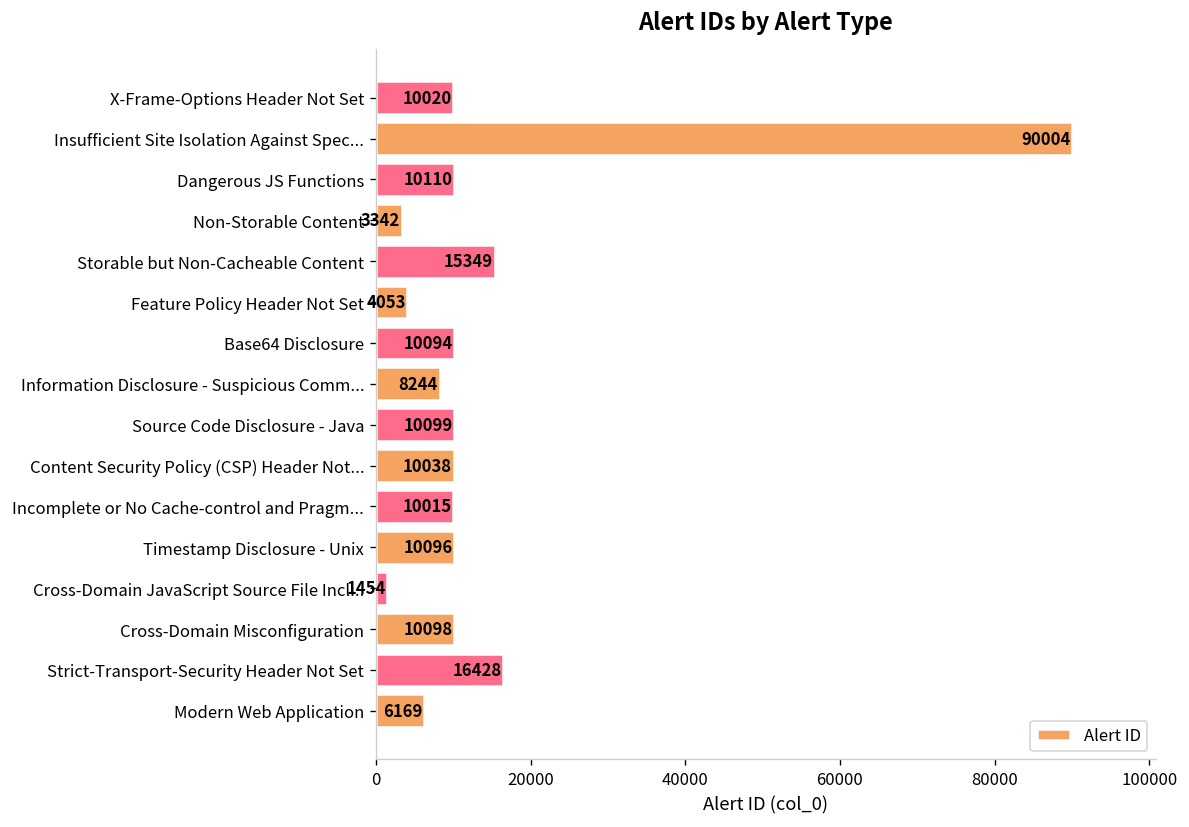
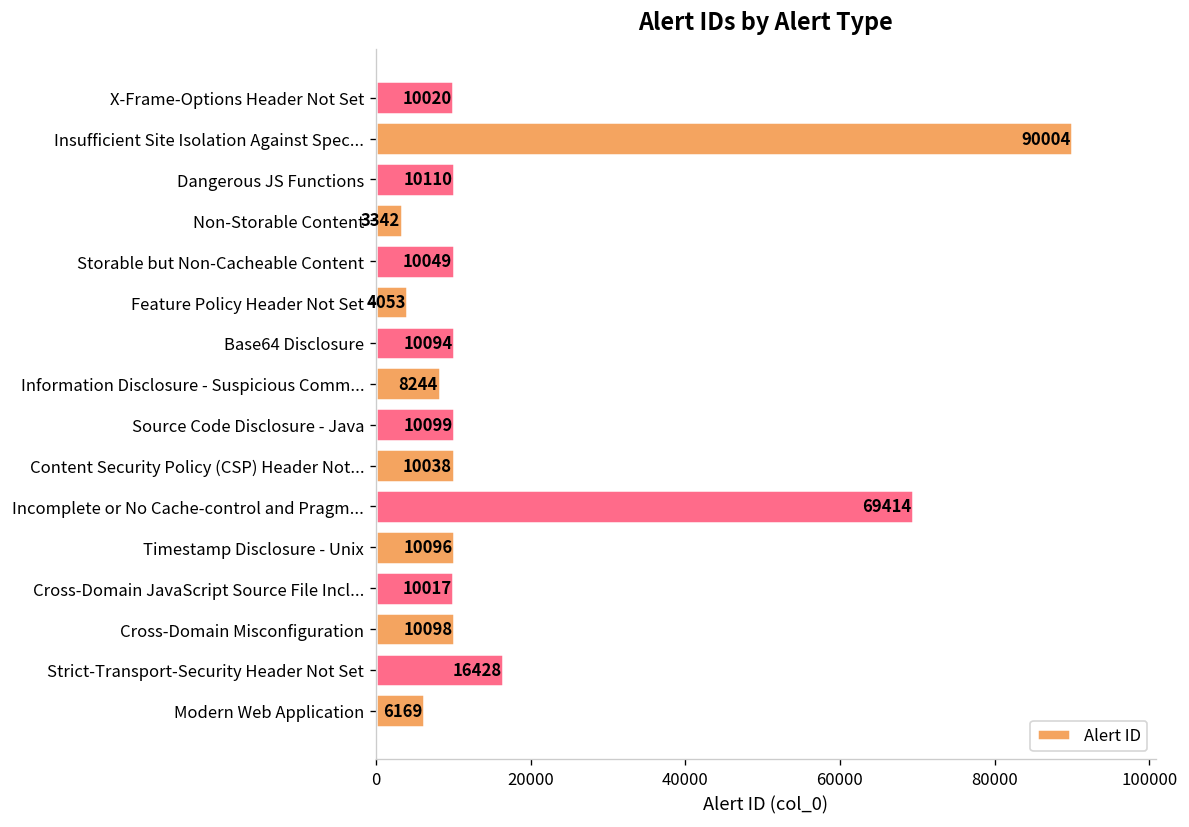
Storable but Non-Cacheable Content: 15349 -> 10049
Incomplete or No Cache-control and Pragm...: 10015 -> 69414
Cross-Domain JavaScript Source File Incl...: 1454 -> 10017
